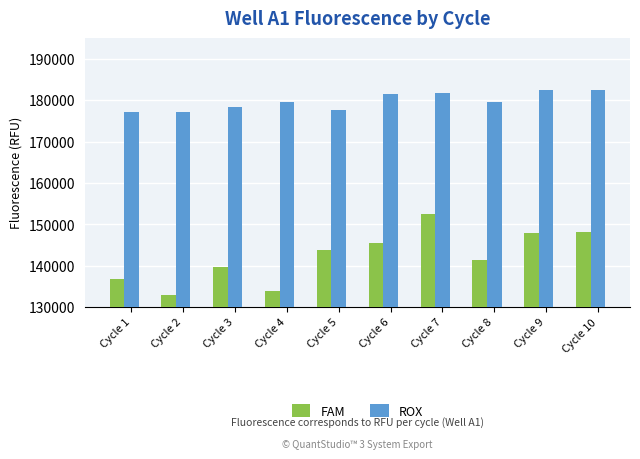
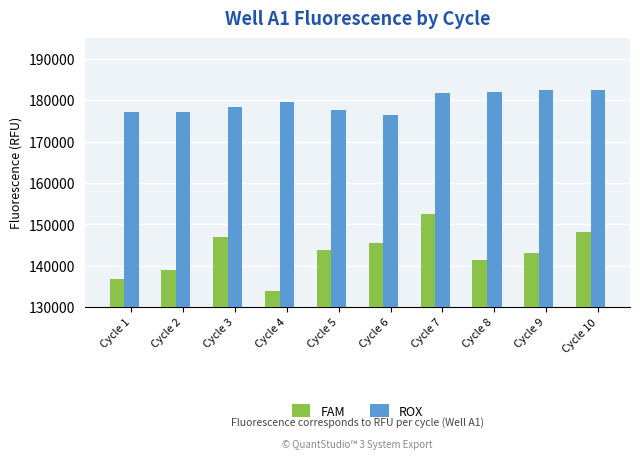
FAM, Cycle 2: 133000 -> 139000
FAM, Cycle 3: 140000 -> 147000
ROX, Cycle 6: 181000 -> 177000
ROX, Cycle 8: 180000 -> 182000
FAM, Cycle 9: 148000 -> 143000
